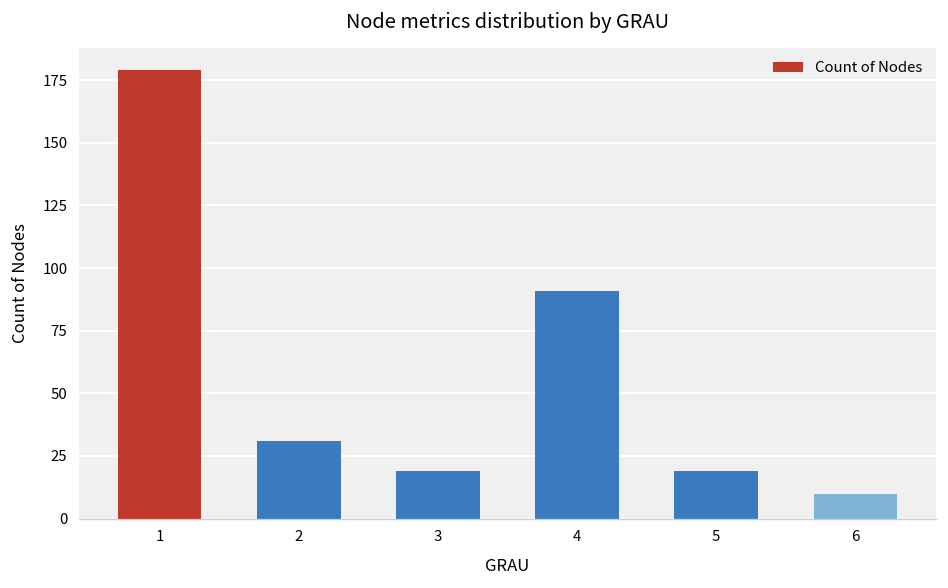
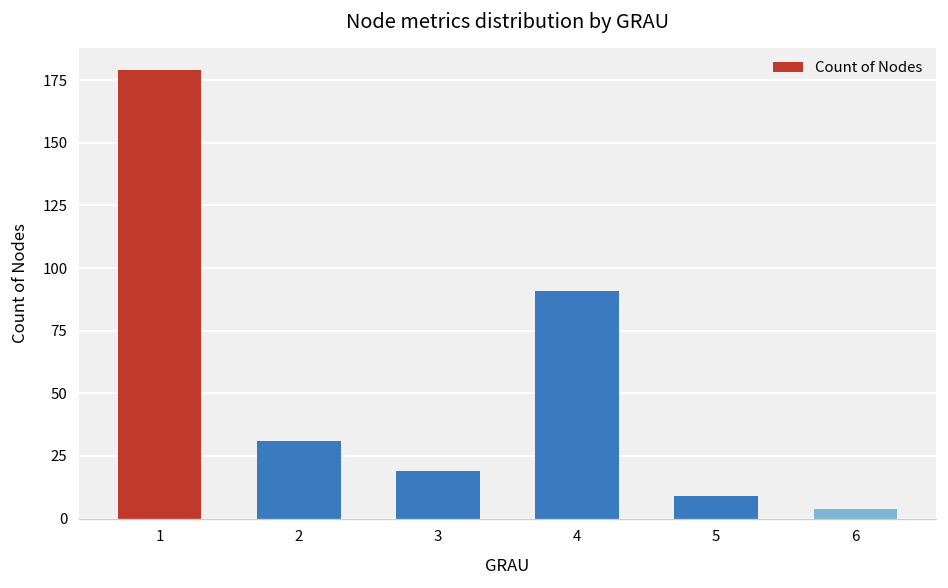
5: 19 -> 9
6: 10 -> 4
